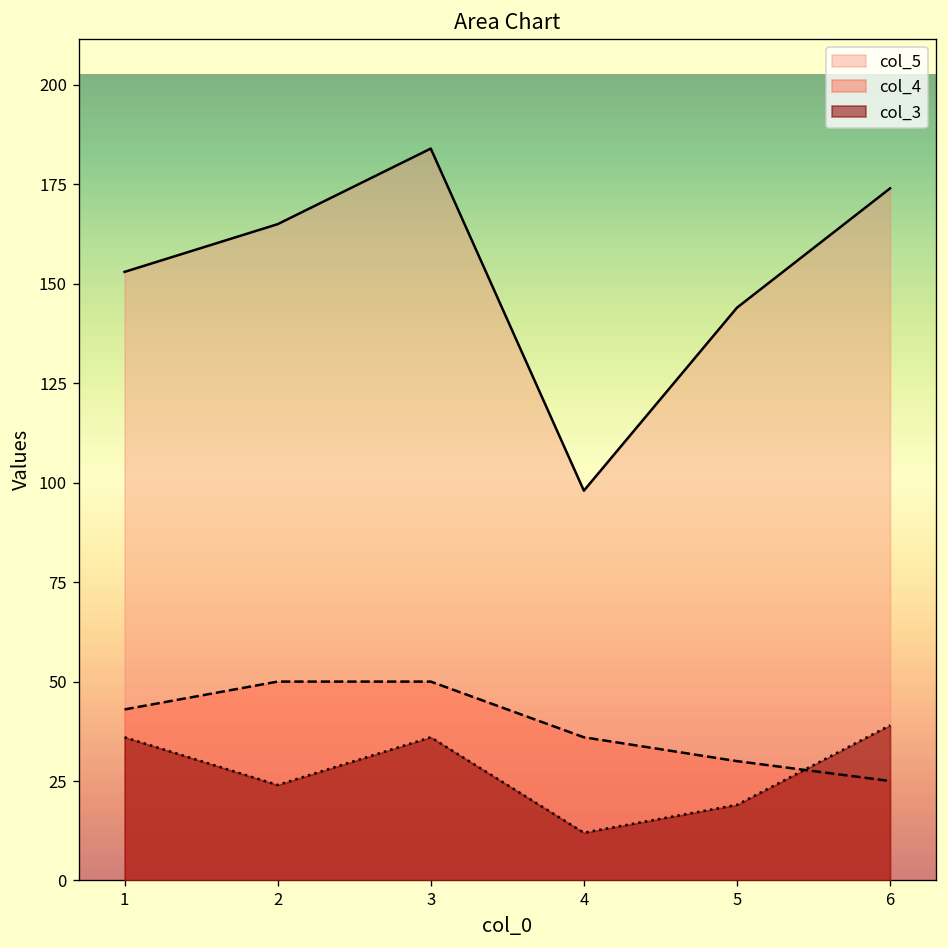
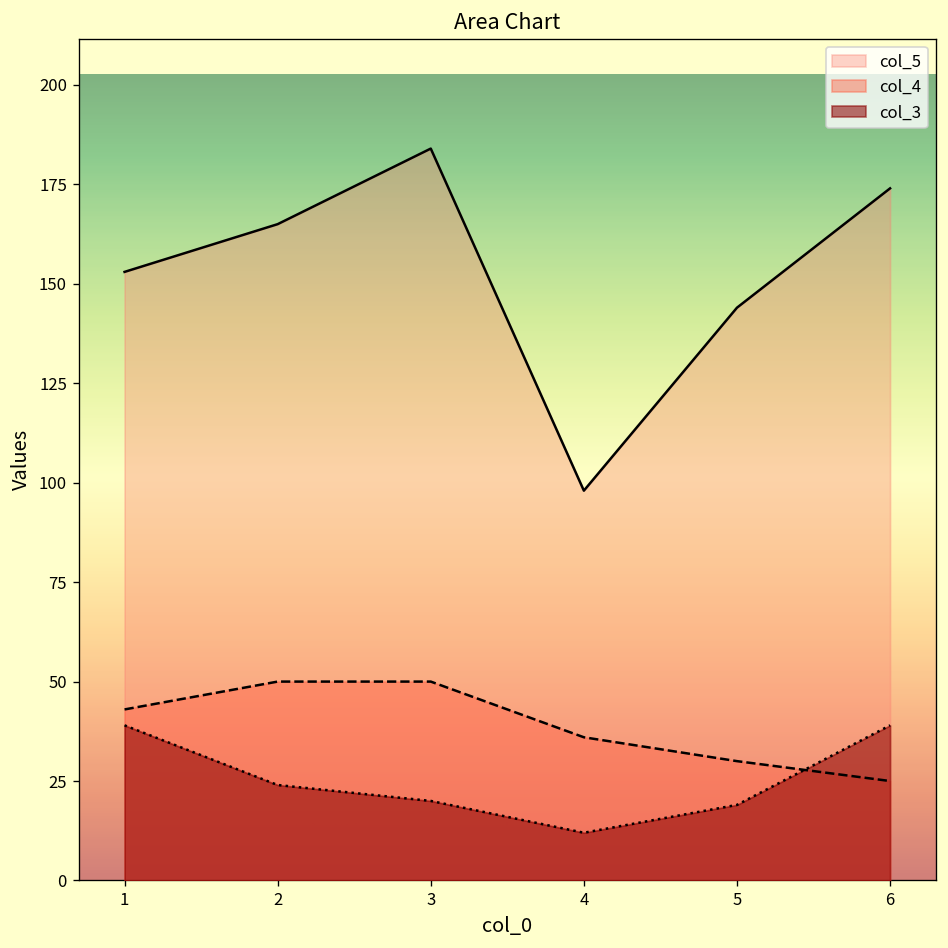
col_3, 1: 36 -> 39
col_3, 3: 36 -> 20
